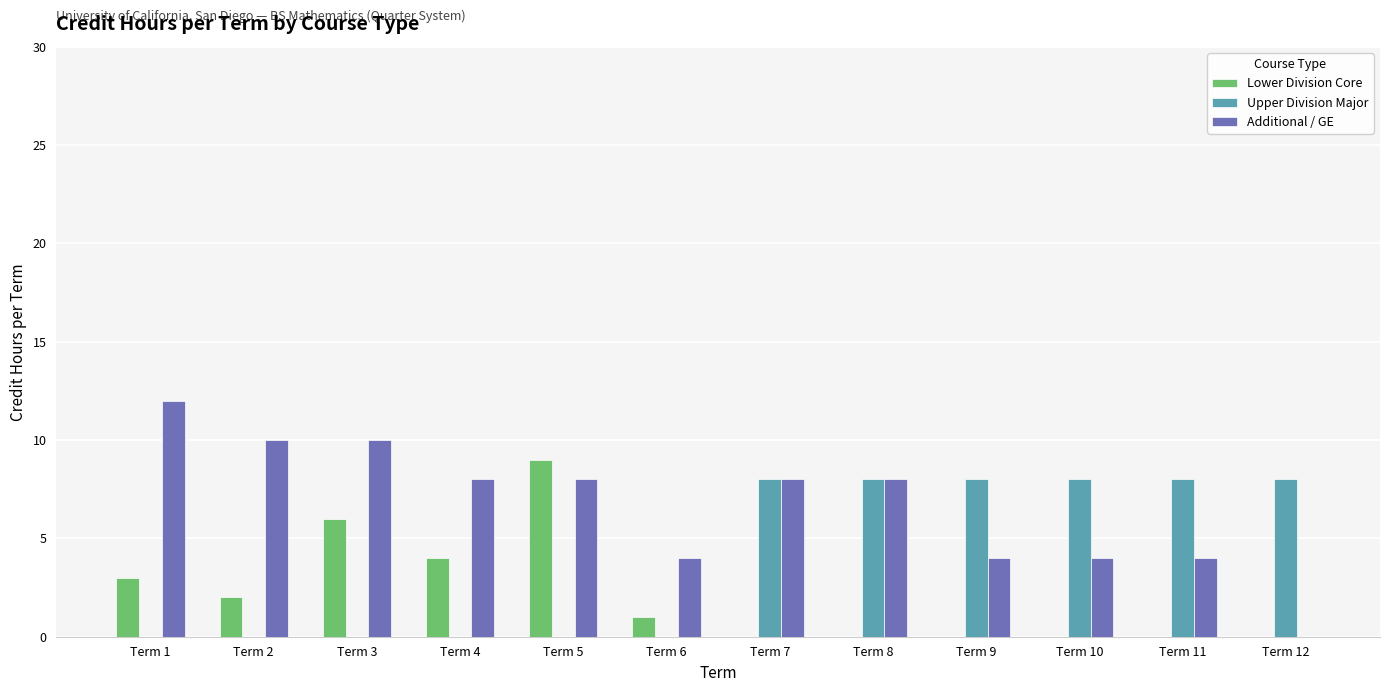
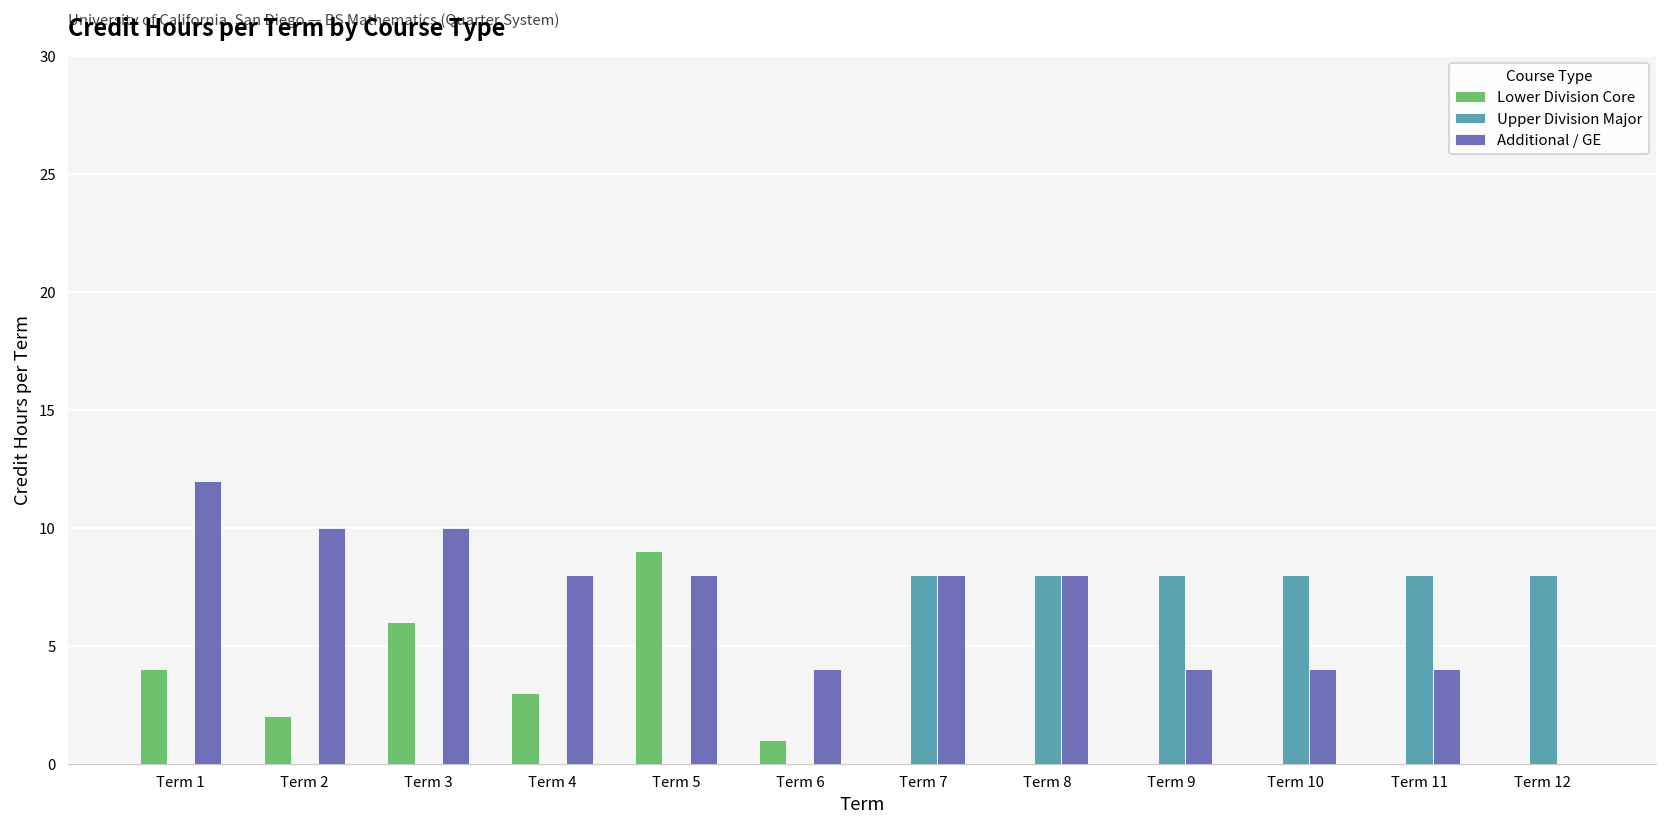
Lower Division Core, Term 1: 3 -> 4
Lower Division Core, Term 4: 4 -> 3
